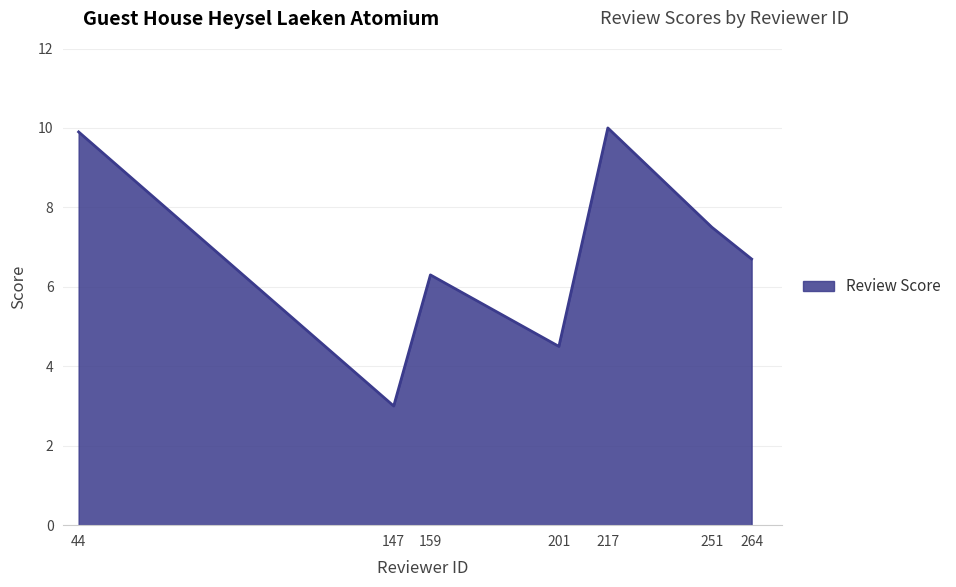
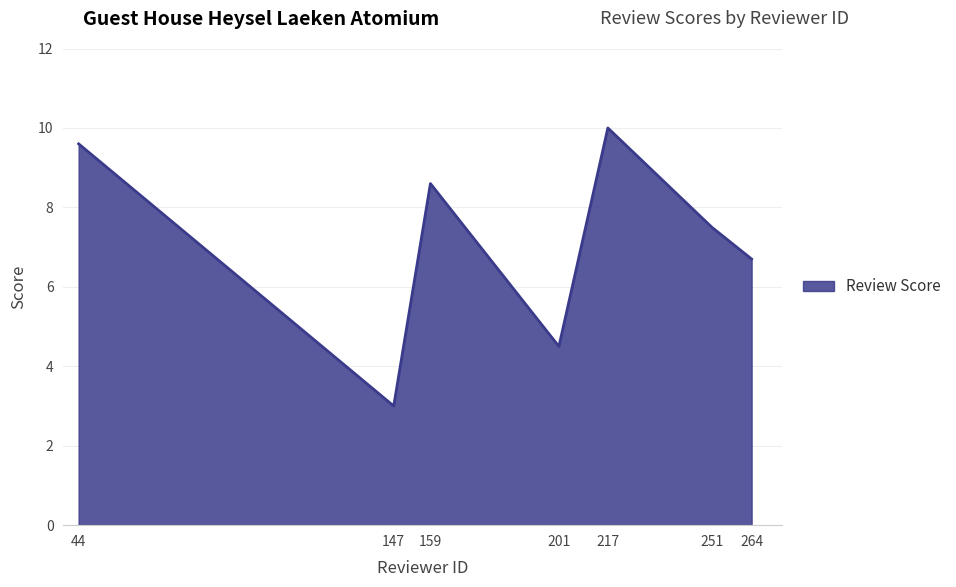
44: 9.9 -> 9.6
159: 6.3 -> 8.6
